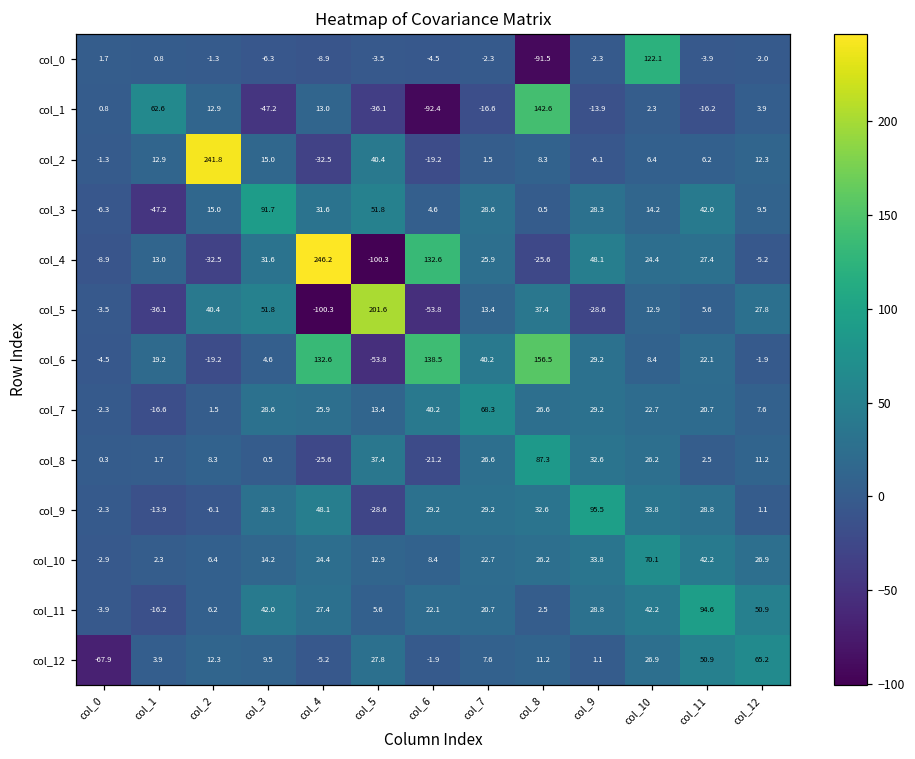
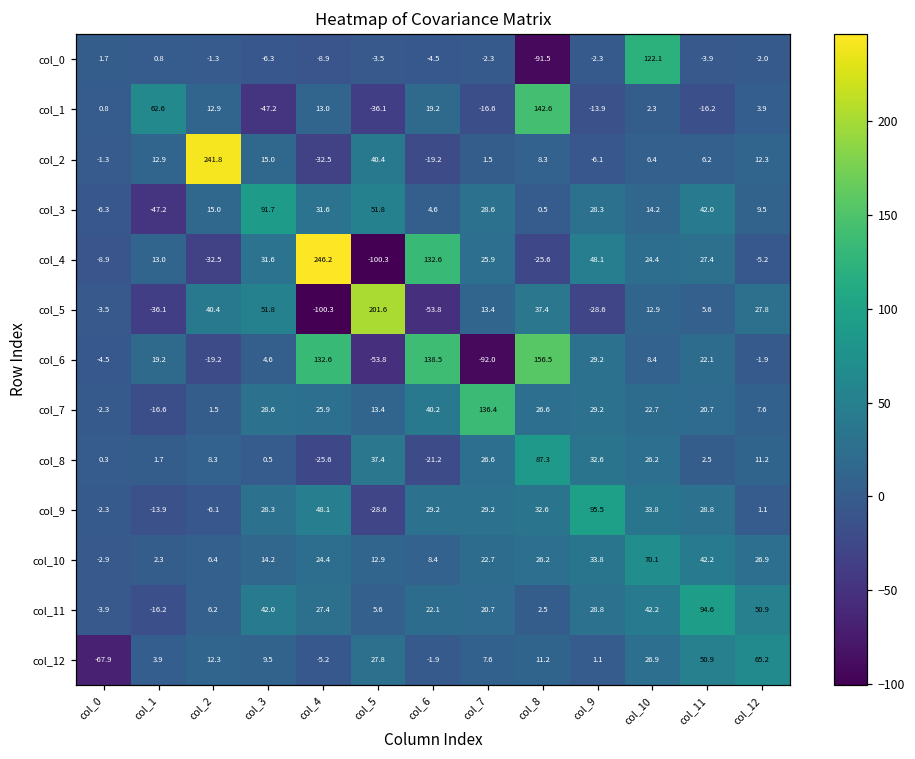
col_1, col_6: -92.4 -> 19.2
col_6, col_7: 40.2 -> -92.0
col_7, col_7: 68.3 -> 136.4
